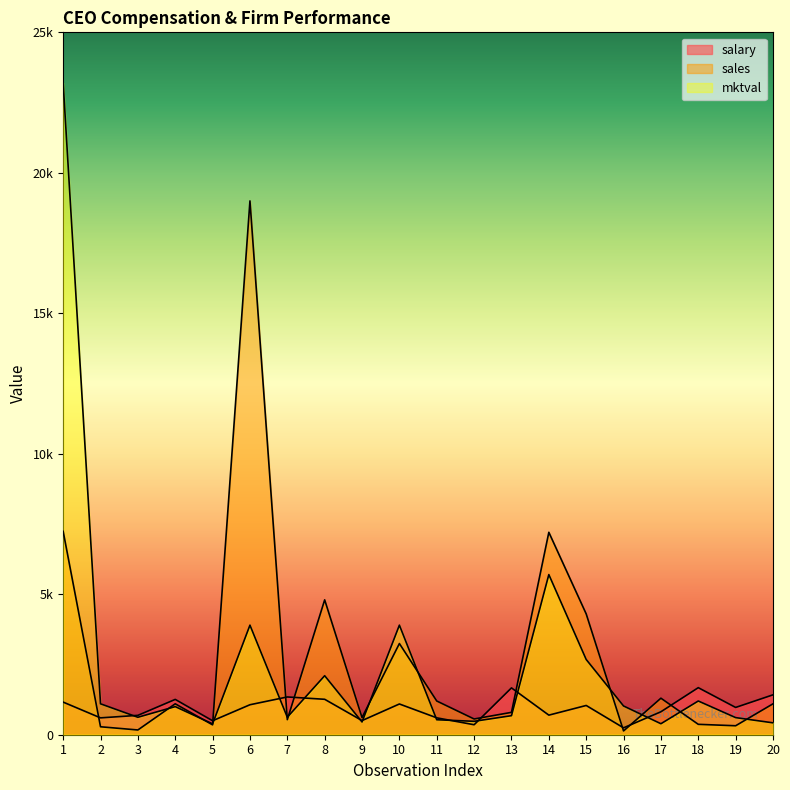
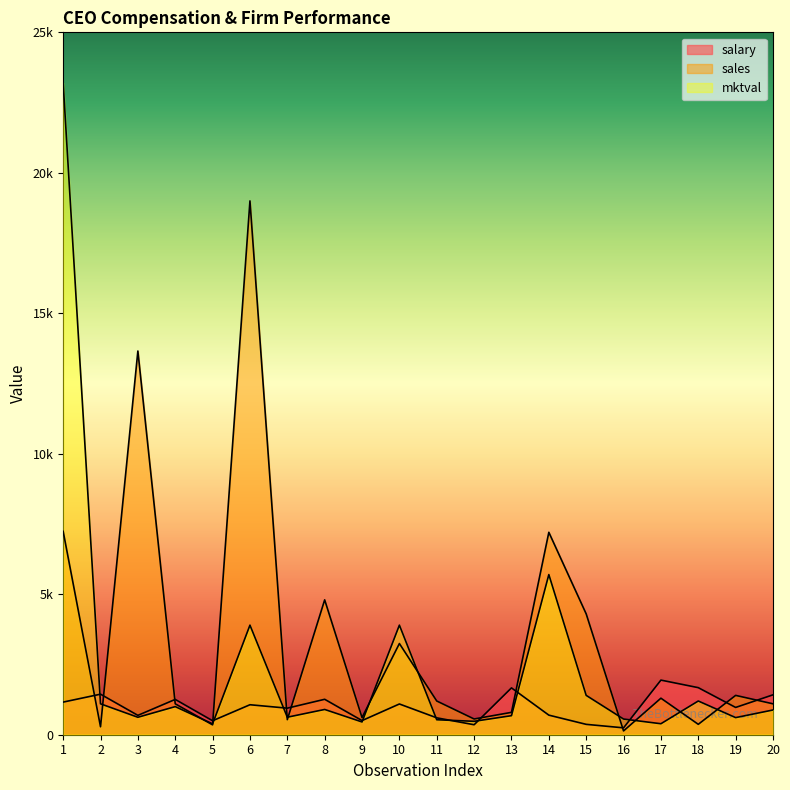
salary, 2: 600 -> 1400
sales, 3: 200 -> 13700
salary, 7: 1300 -> 900
mktval, 8: 2100 -> 900
salary, 15: 1000 -> 400
mktval, 15: 2700 -> 1400
mktval, 16: 1000 -> 600
salary, 17: 800 -> 1900
sales, 19: 300 -> 1400
mktval, 20: 400 -> 900
